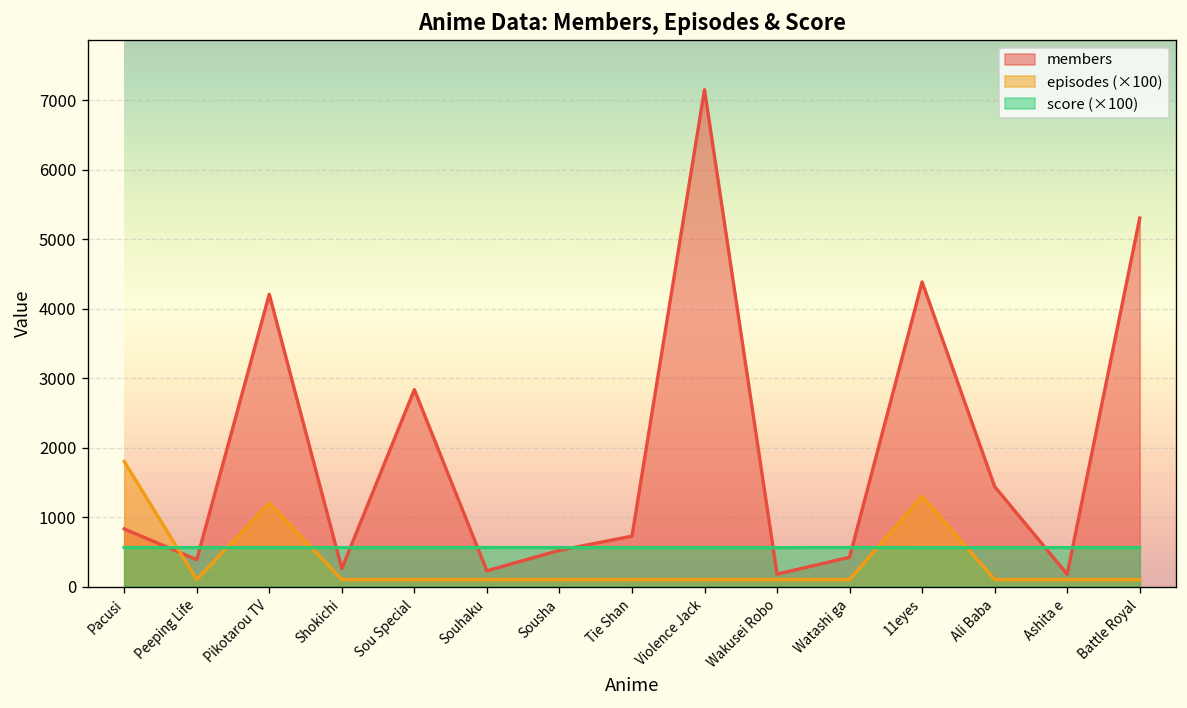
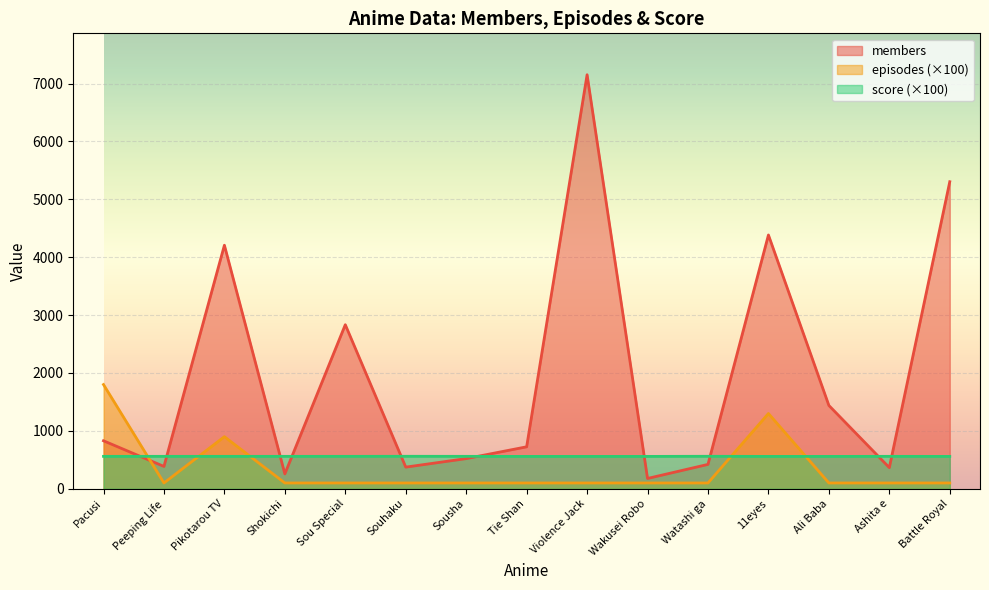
episodes (×100), Pikotarou TV: 1200 -> 900
members, Souhaku: 200 -> 400
members, Ashita e: 200 -> 400
